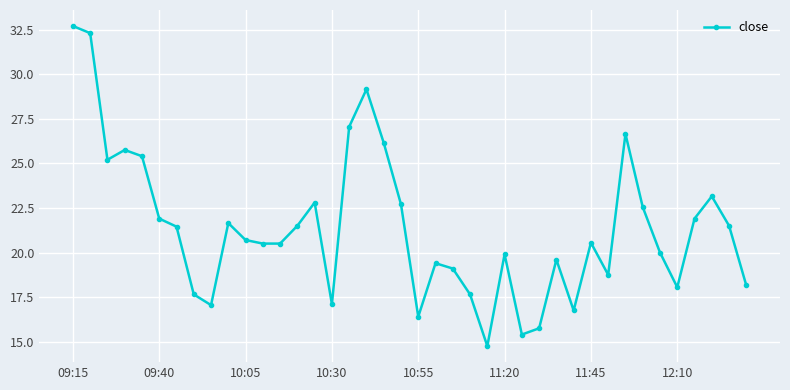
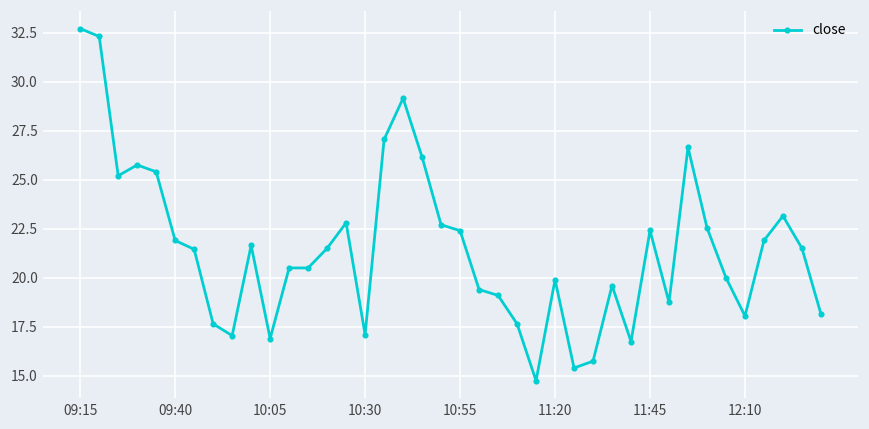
10:05: 20.7 -> 16.9
10:55: 16.4 -> 22.4
11:45: 20.6 -> 22.4
